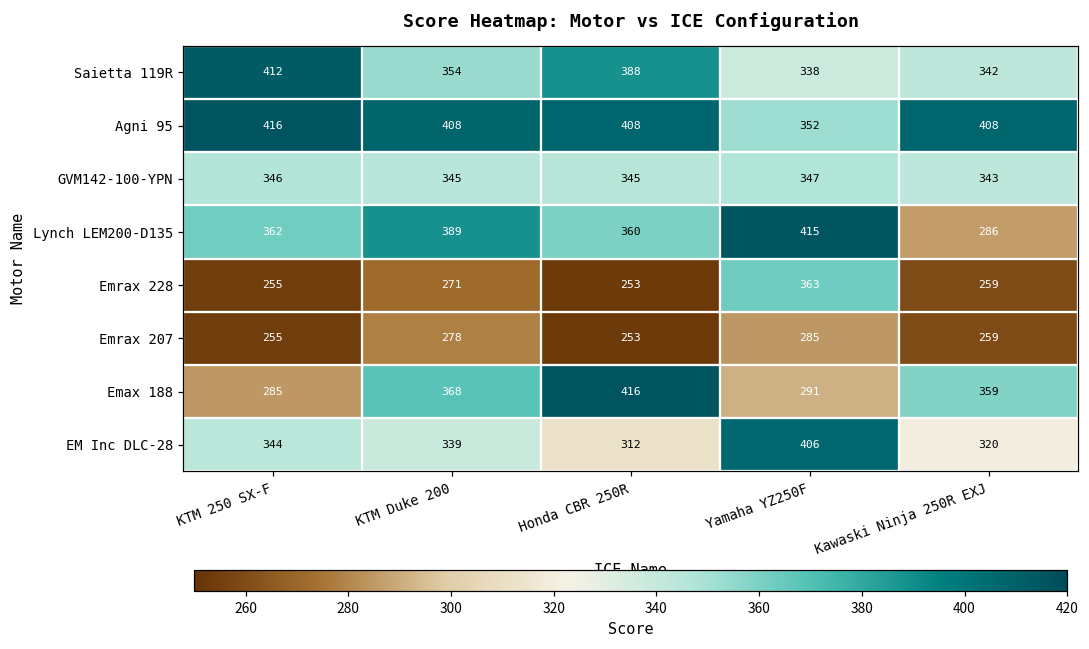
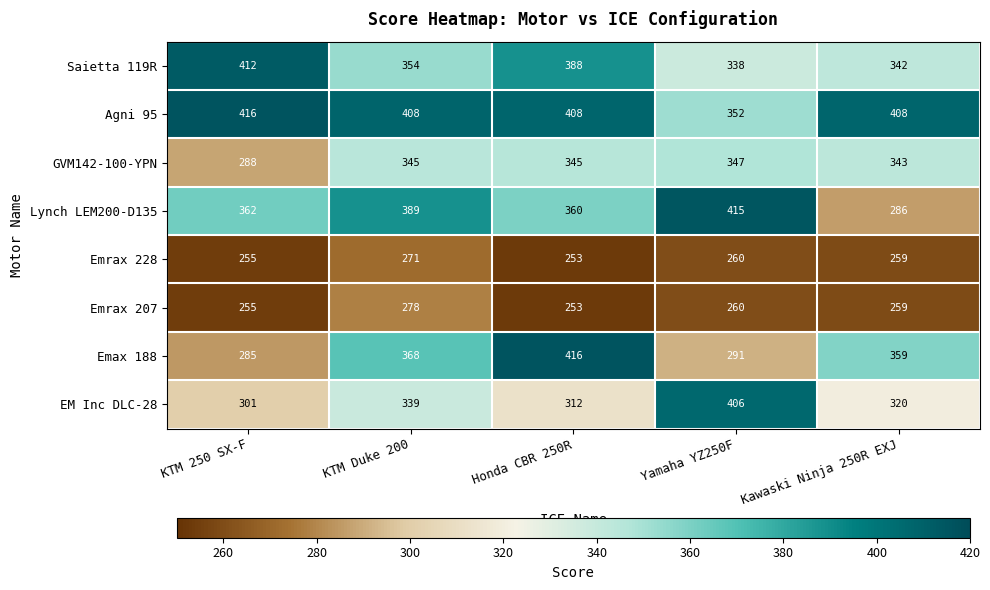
GVM142-100-YPN, KTM 250 SX-F: 346 -> 288
Emrax 228, Yamaha YZ250F: 363 -> 260
Emrax 207, Yamaha YZ250F: 285 -> 260
EM Inc DLC-28, KTM 250 SX-F: 344 -> 301
